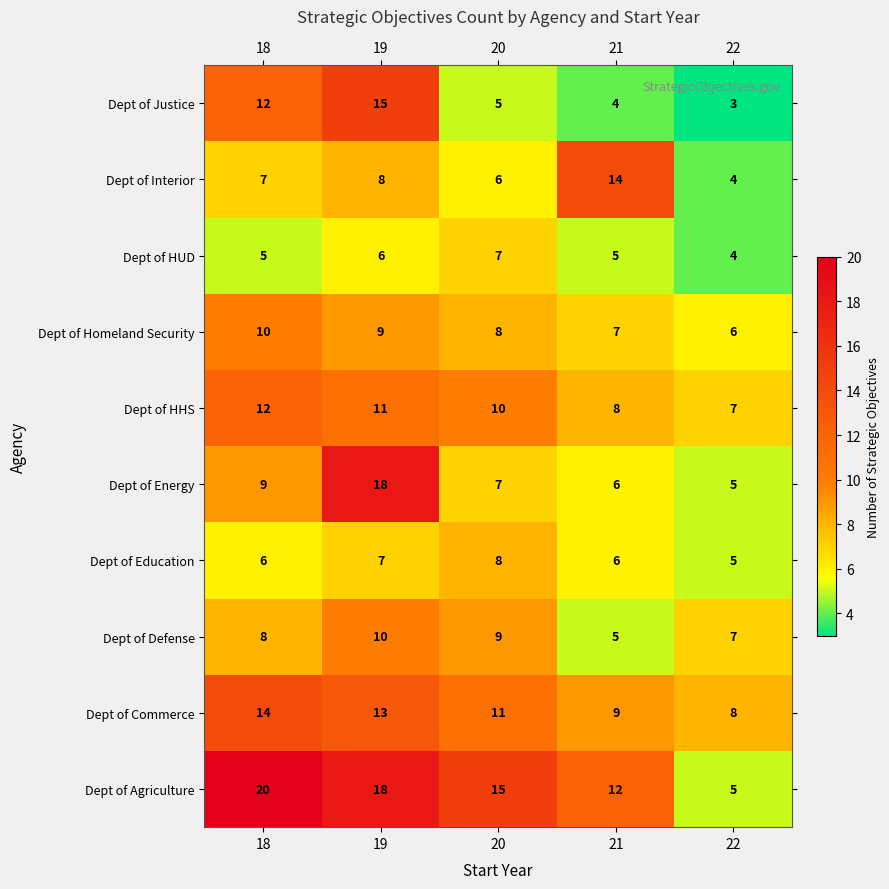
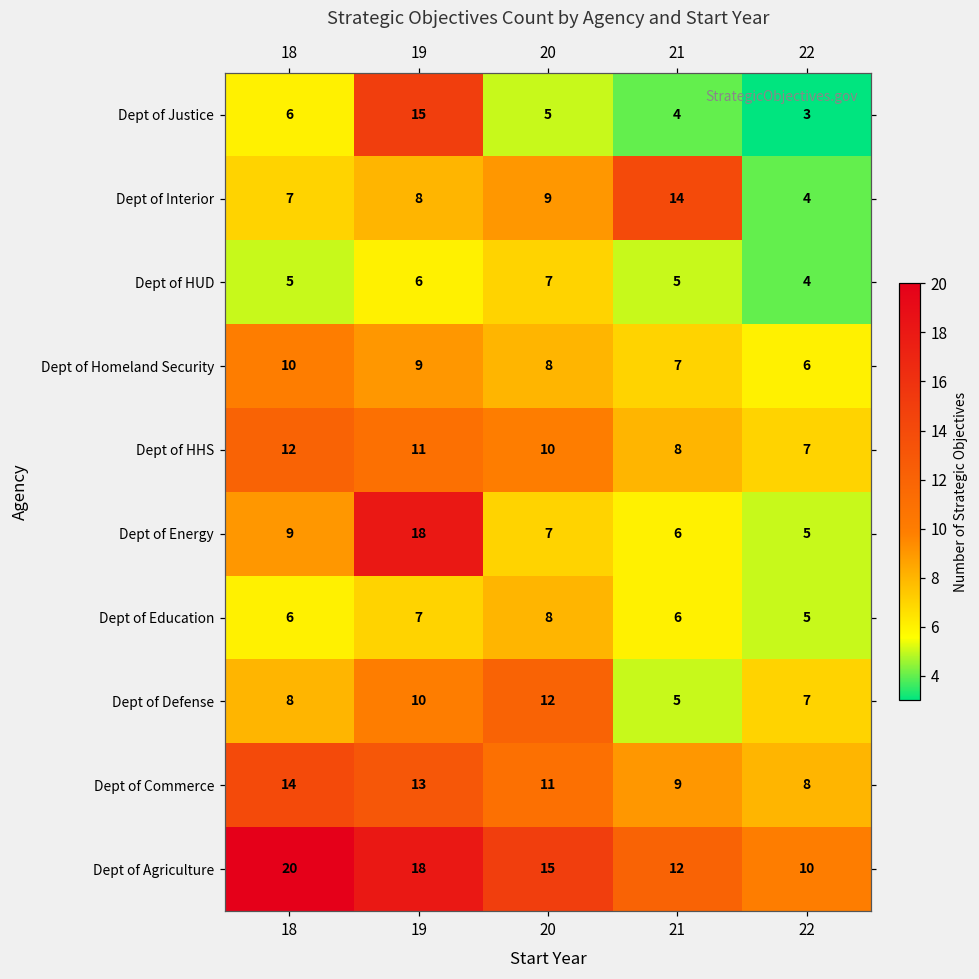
Dept of Justice, 18: 12 -> 6
Dept of Interior, 20: 6 -> 9
Dept of Defense, 20: 9 -> 12
Dept of Agriculture, 22: 5 -> 10
